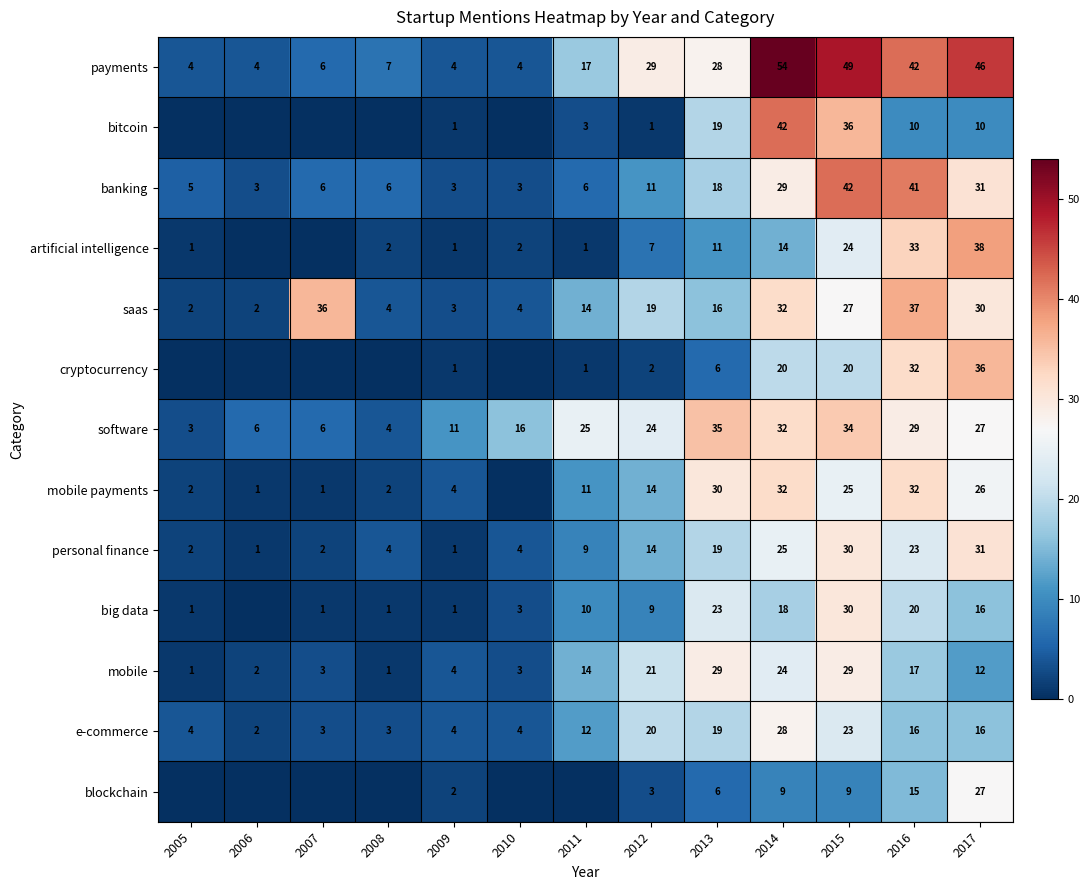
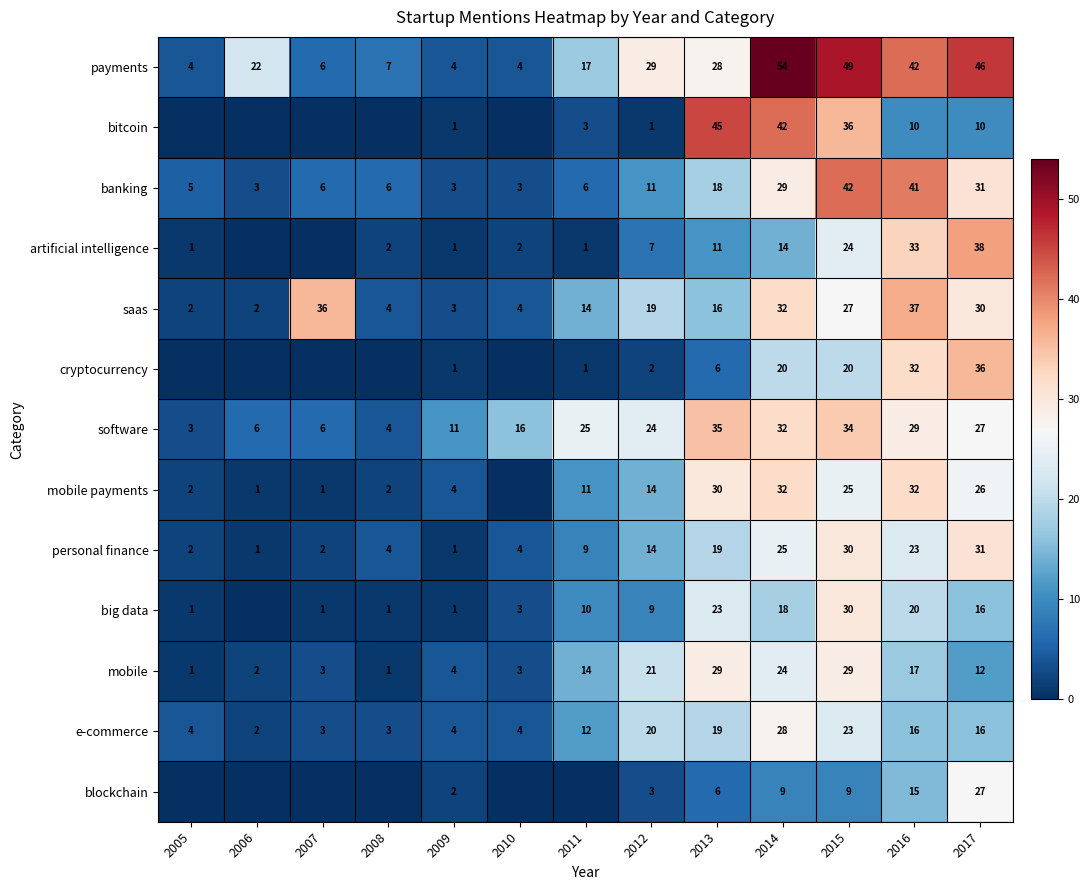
payments, 2006: 4 -> 22
bitcoin, 2013: 19 -> 45
